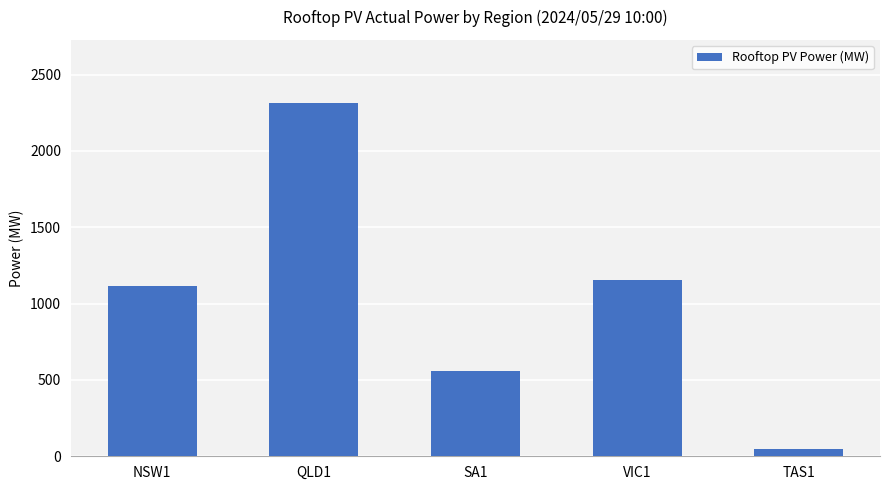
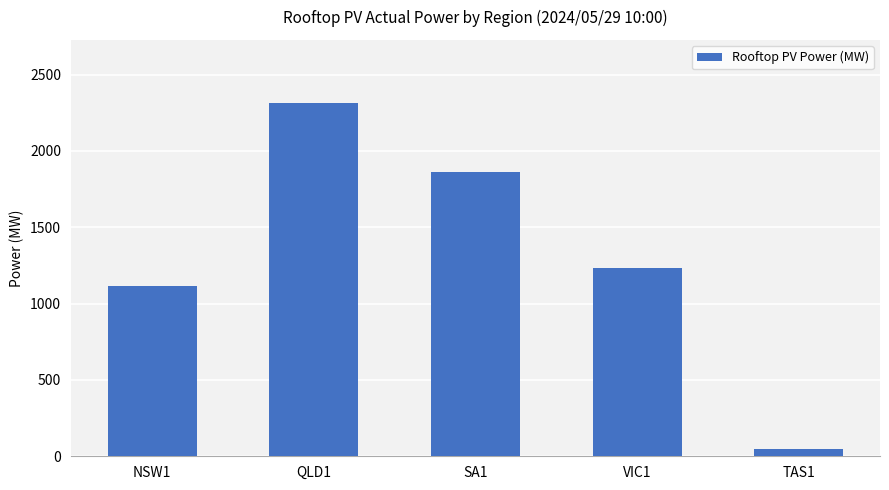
SA1: 560 -> 1860
VIC1: 1150 -> 1240
